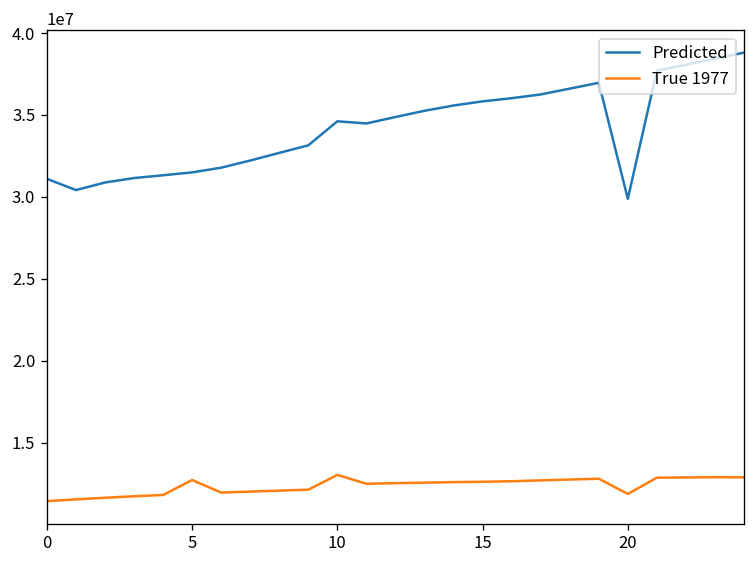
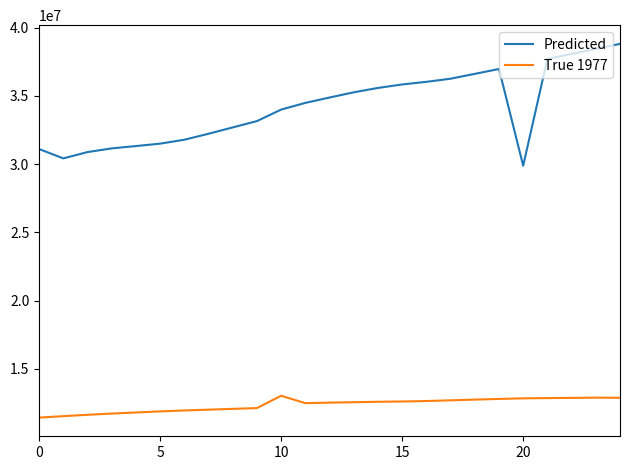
True 1977, 5: 12700000 -> 11900000
Predicted, 10: 34600000 -> 34000000
True 1977, 20: 11900000 -> 12800000
